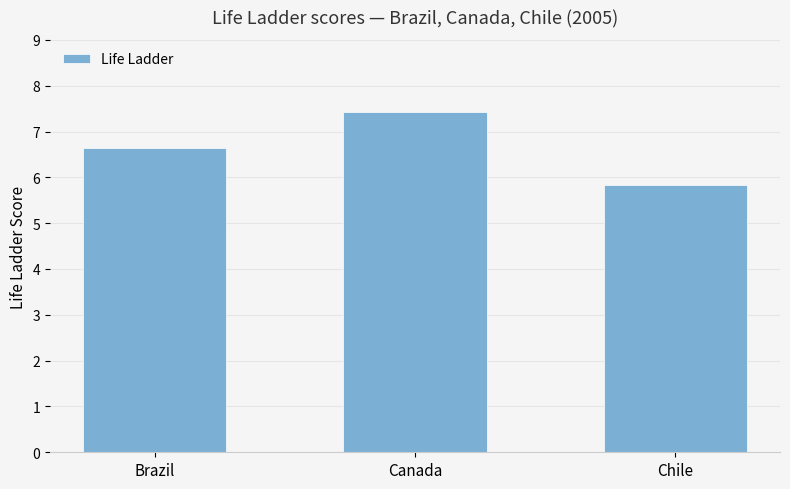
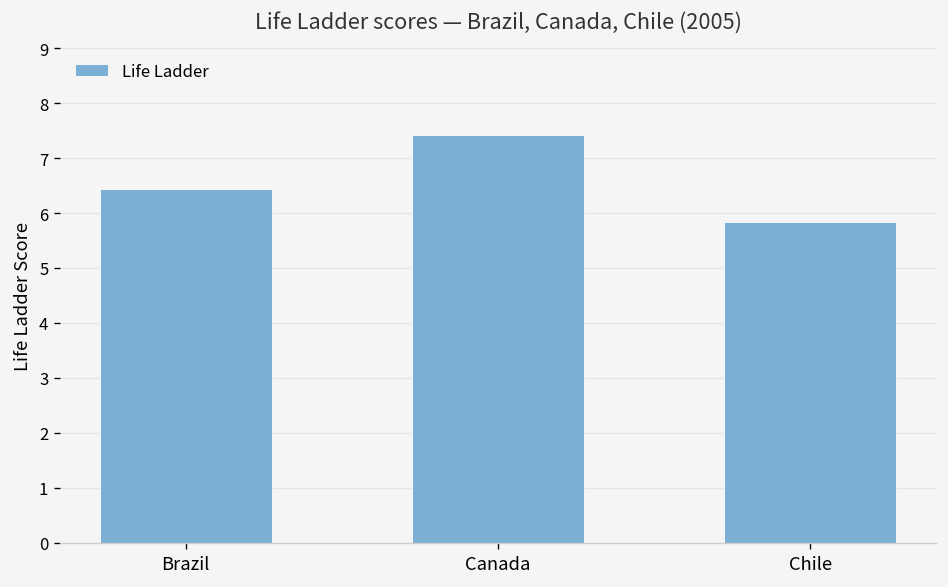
Brazil: 6.6 -> 6.4
